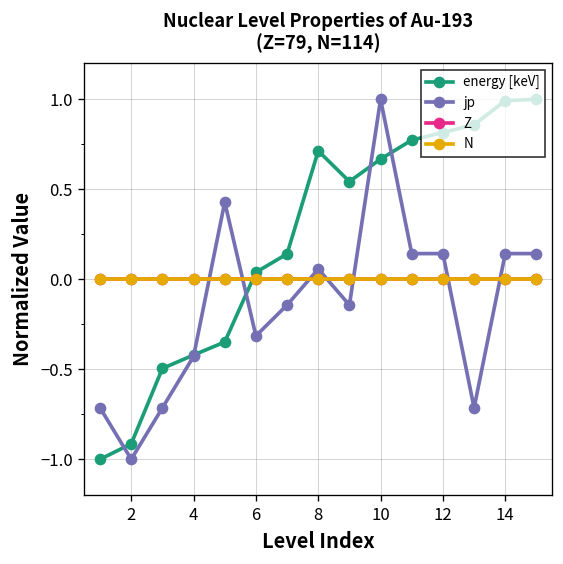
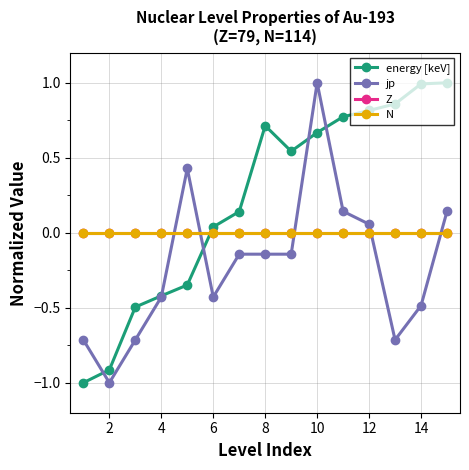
jp, 6: -0.31 -> -0.43
jp, 8: 0.06 -> -0.14
jp, 12: 0.14 -> 0.06
jp, 14: 0.14 -> -0.49
